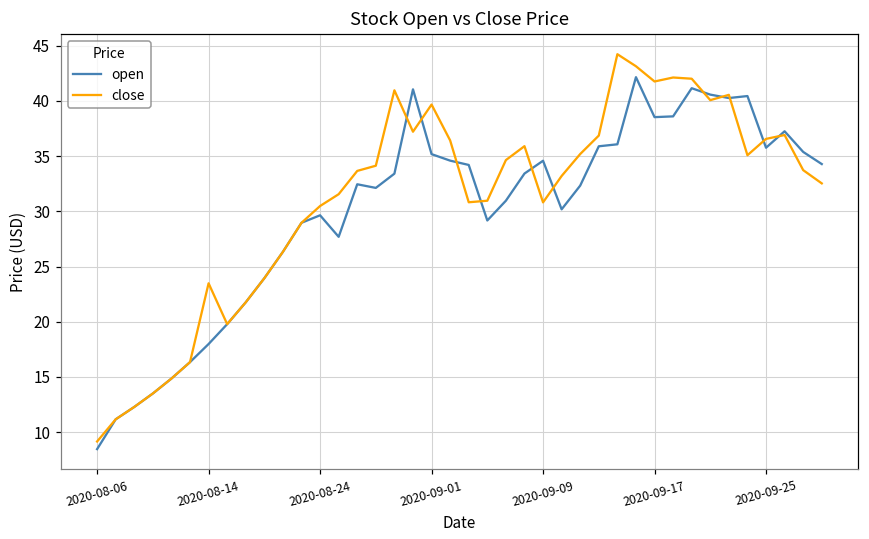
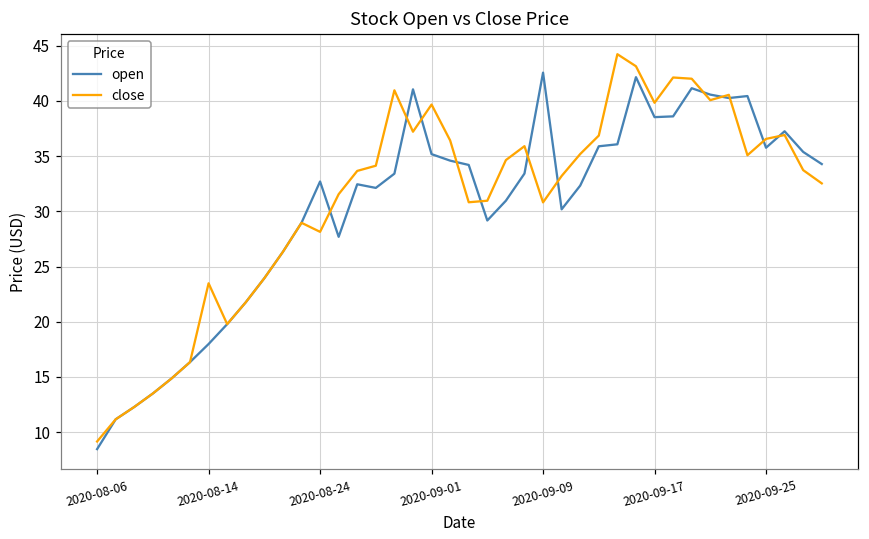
open, 2020-08-24: 29.6 -> 32.7
close, 2020-08-24: 30.5 -> 28.1
open, 2020-09-09: 34.6 -> 42.6
close, 2020-09-17: 41.8 -> 39.8
